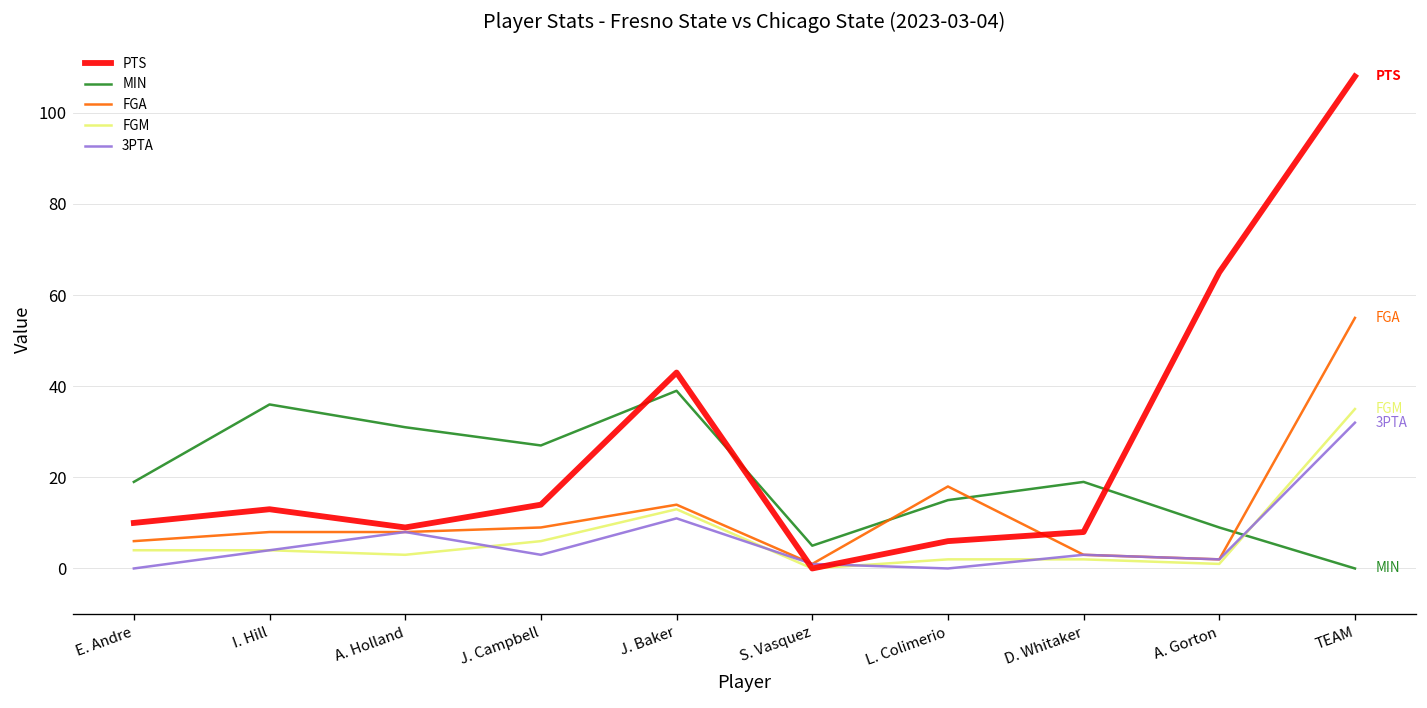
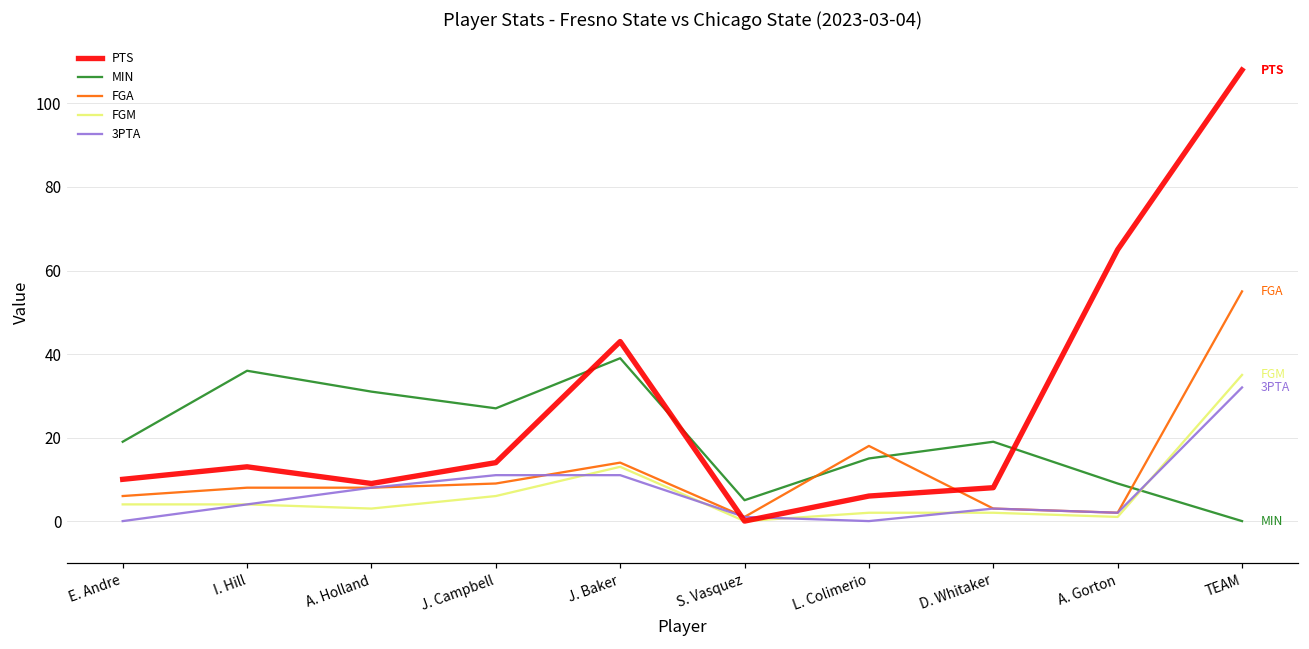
3PTA, J. Campbell: 3 -> 11
